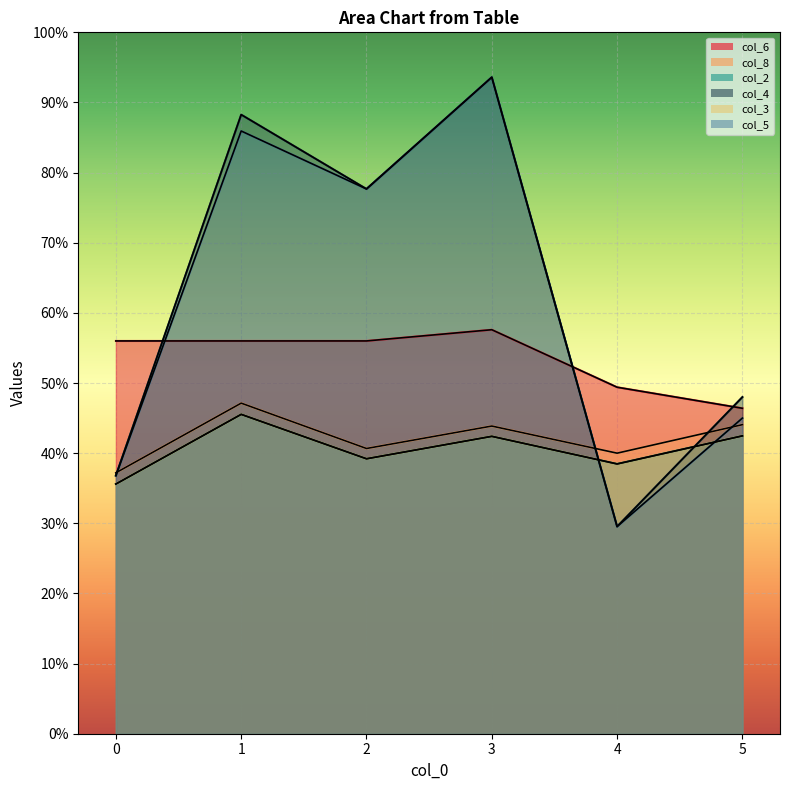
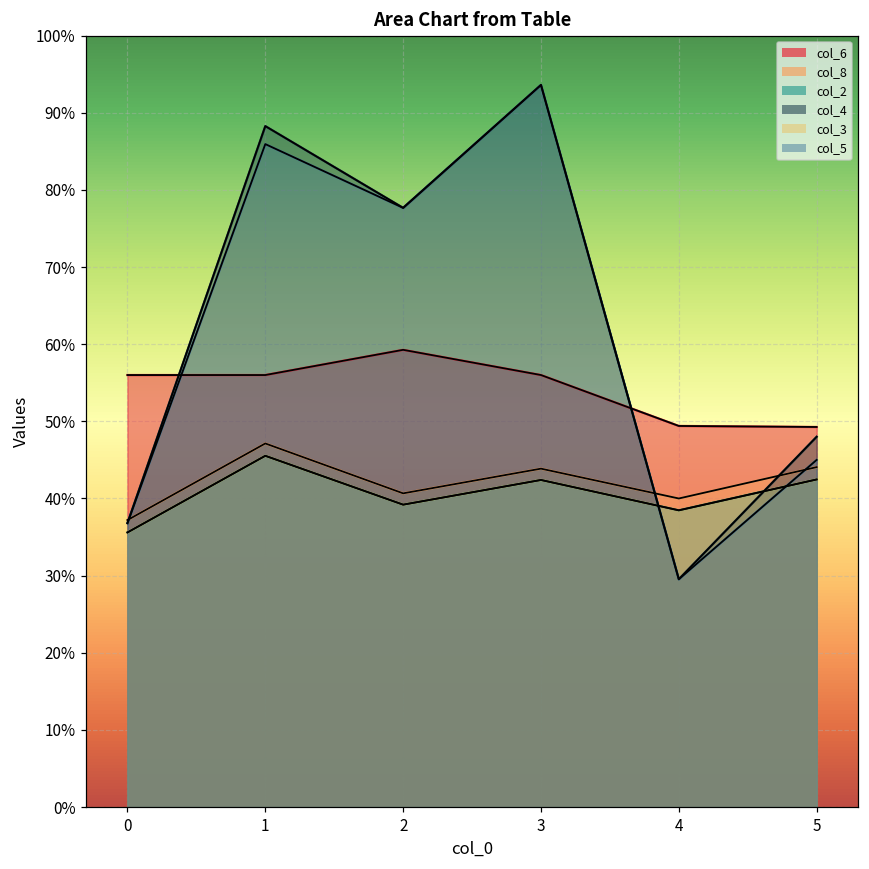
col_6, 2: 56% -> 59%
col_6, 3: 58% -> 56%
col_6, 5: 46% -> 49%
